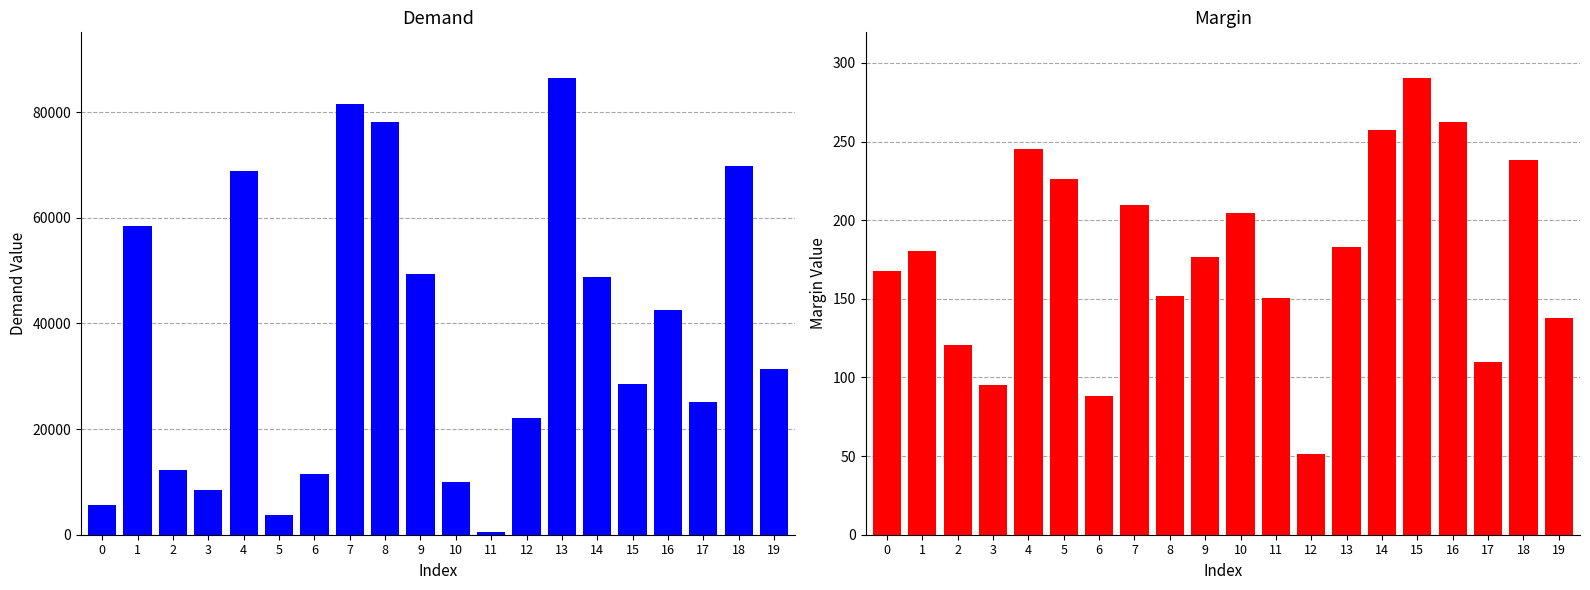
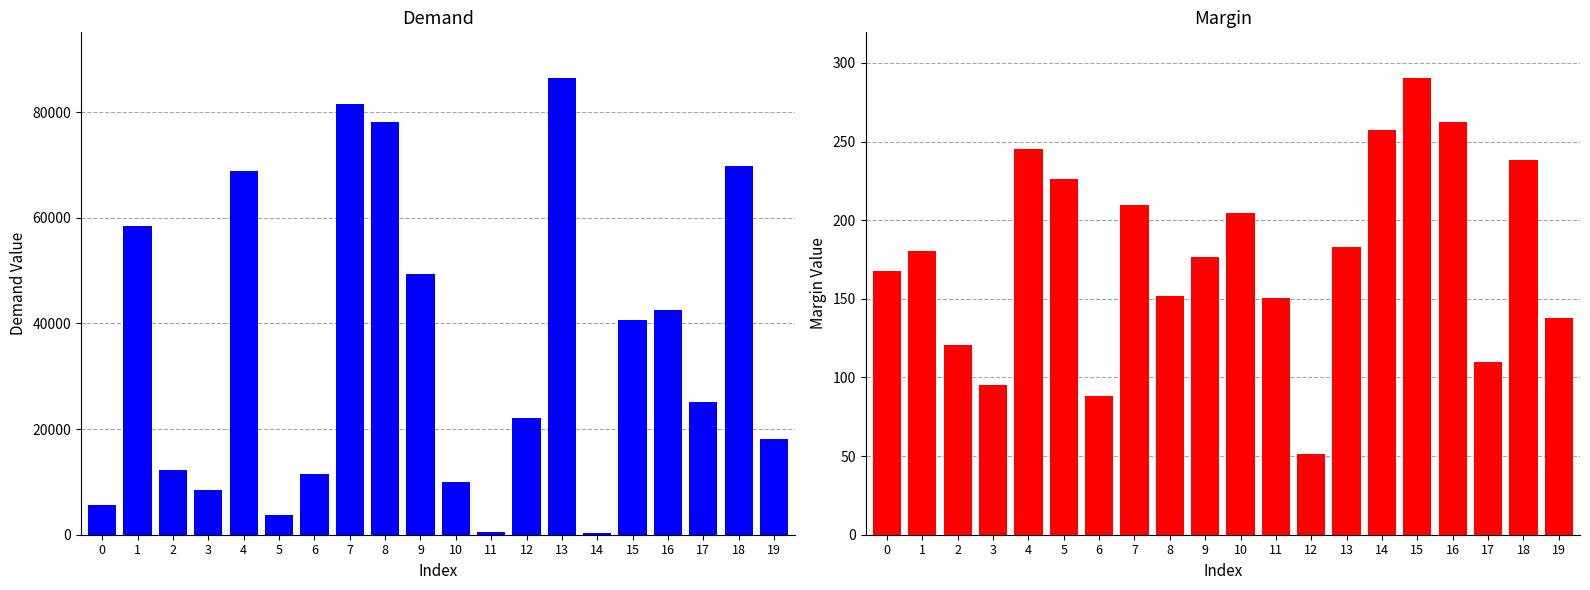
Demand, 14: 49000 -> 0
Demand, 15: 28000 -> 41000
Demand, 19: 31000 -> 18000
